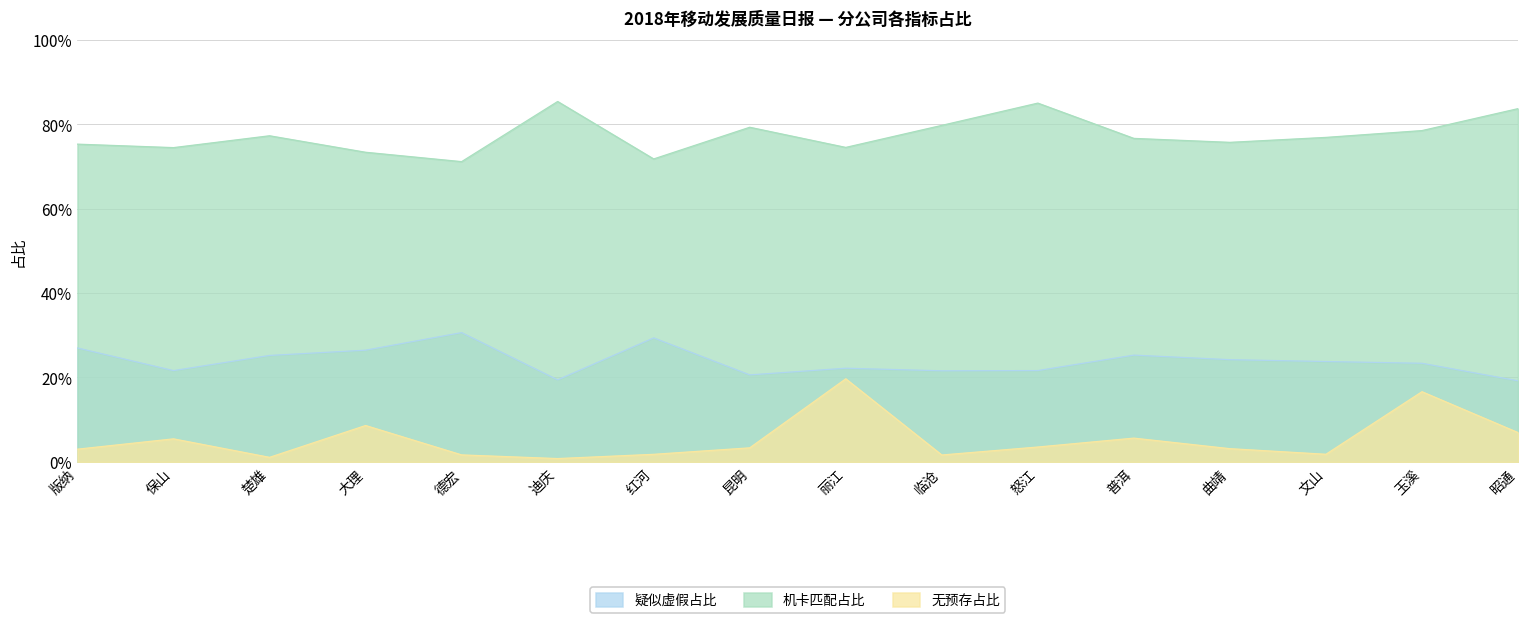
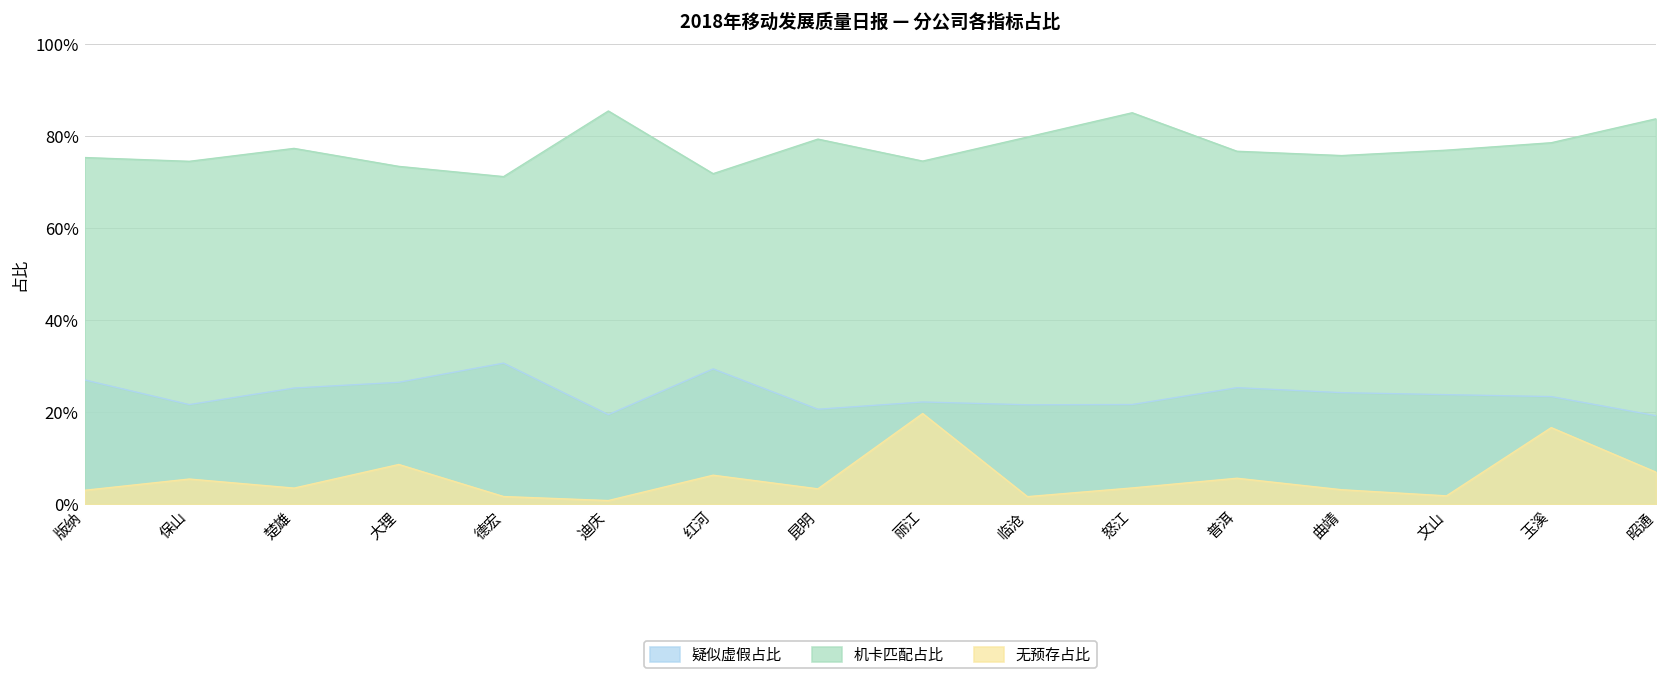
无预存占比, 楚雄: 1% -> 3%
无预存占比, 红河: 2% -> 6%
